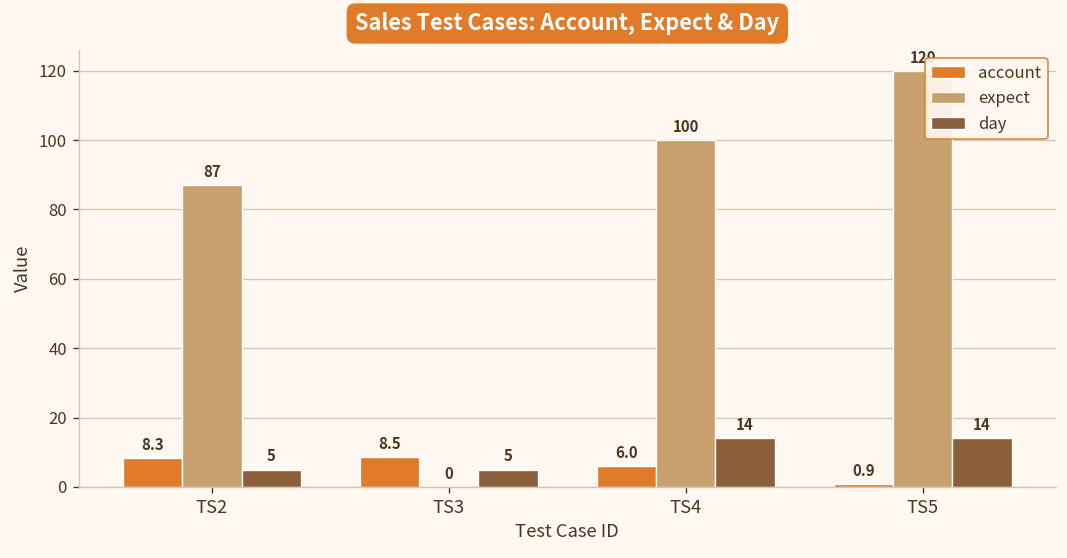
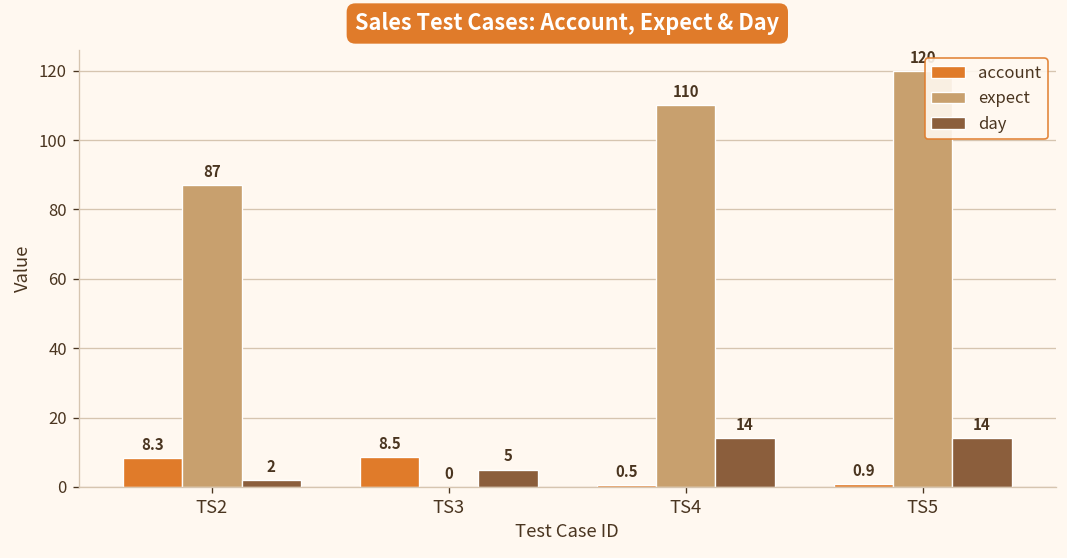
day, TS2: 5 -> 2
account, TS4: 6.0 -> 0.5
expect, TS4: 100 -> 110
